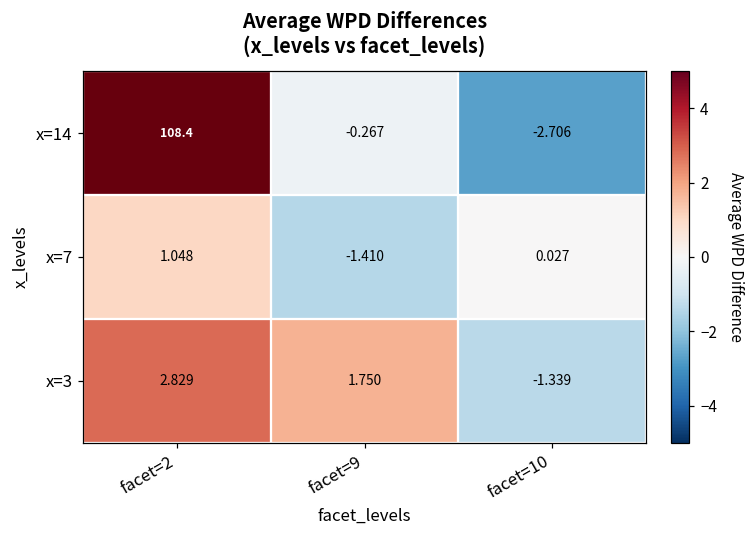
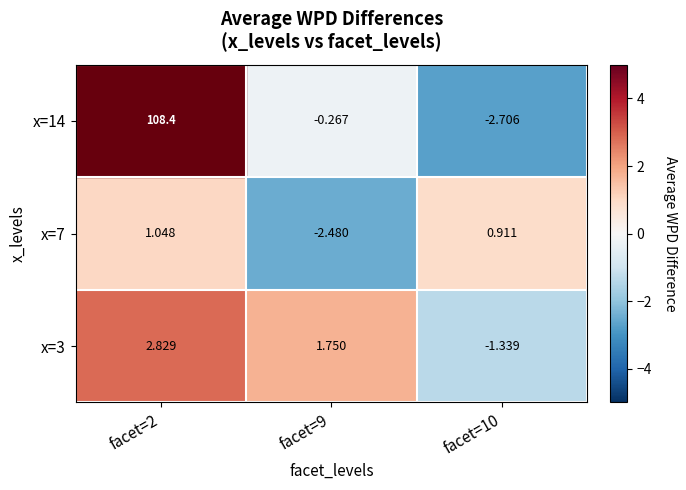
x=7, facet=9: -1.410 -> -2.480
x=7, facet=10: 0.027 -> 0.911
